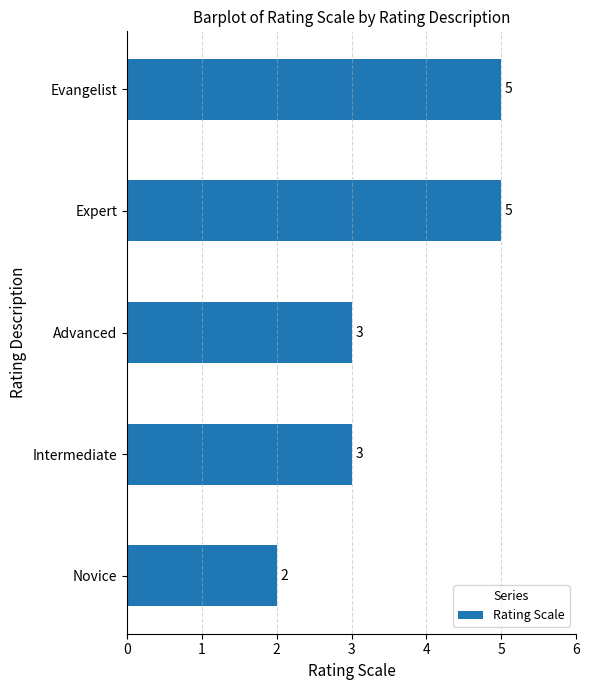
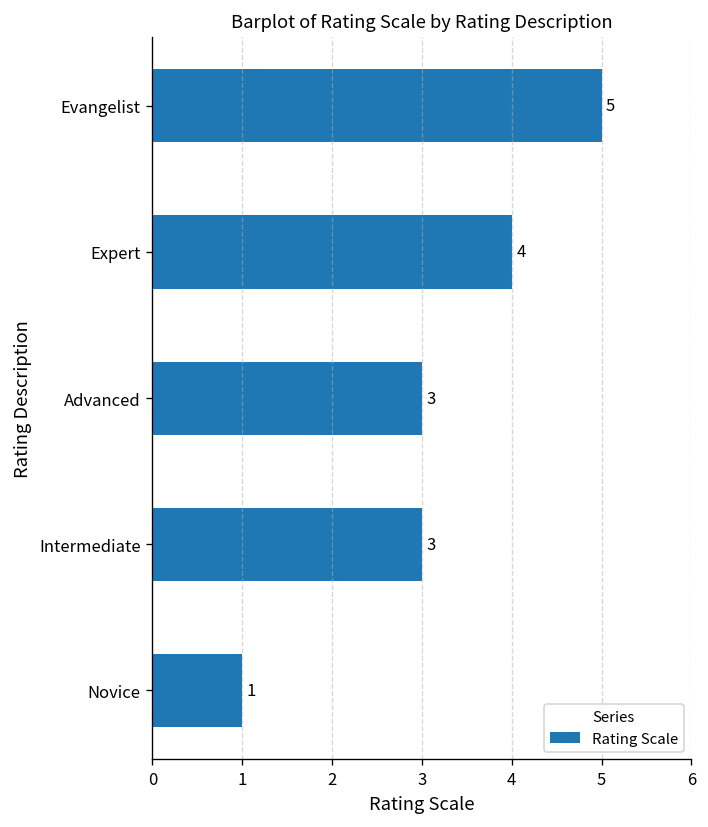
Expert: 5 -> 4
Novice: 2 -> 1
